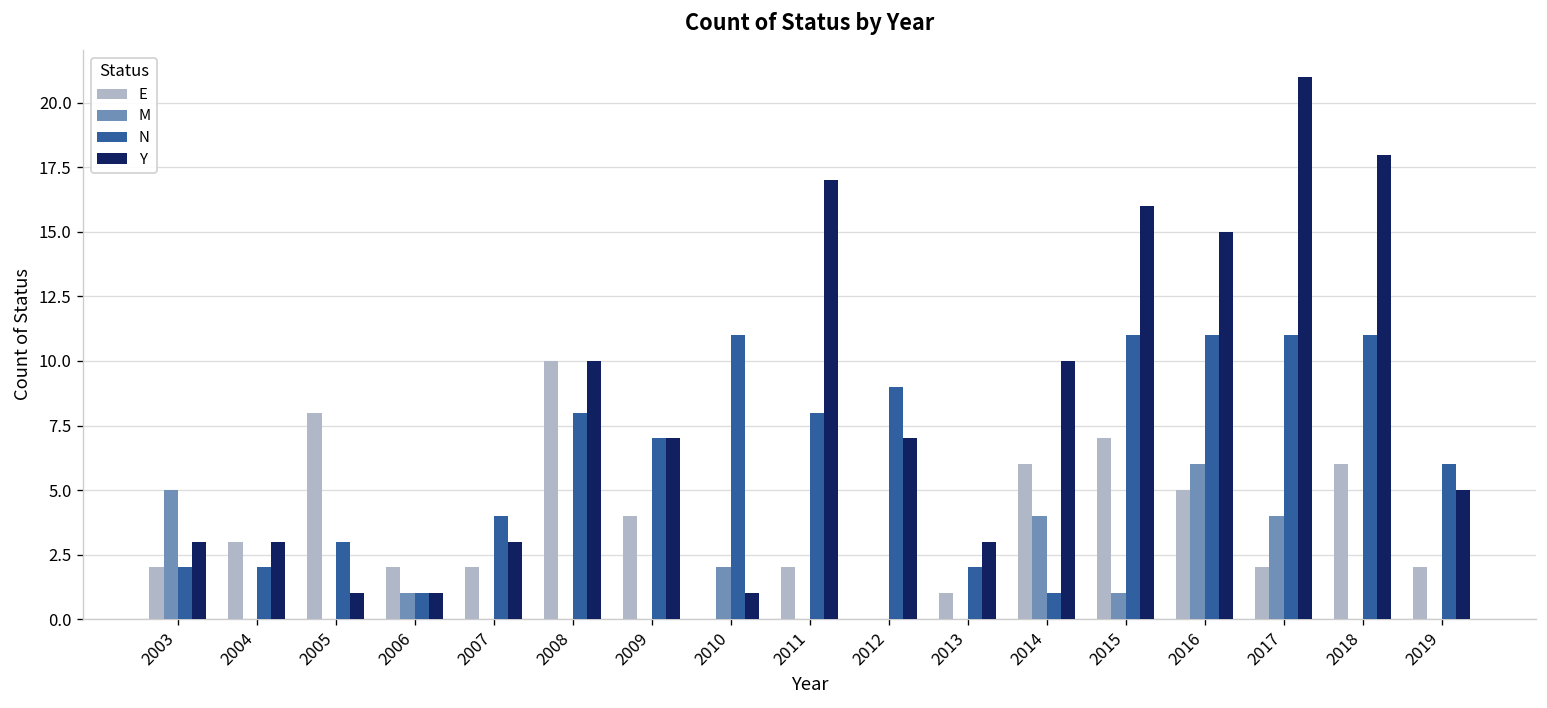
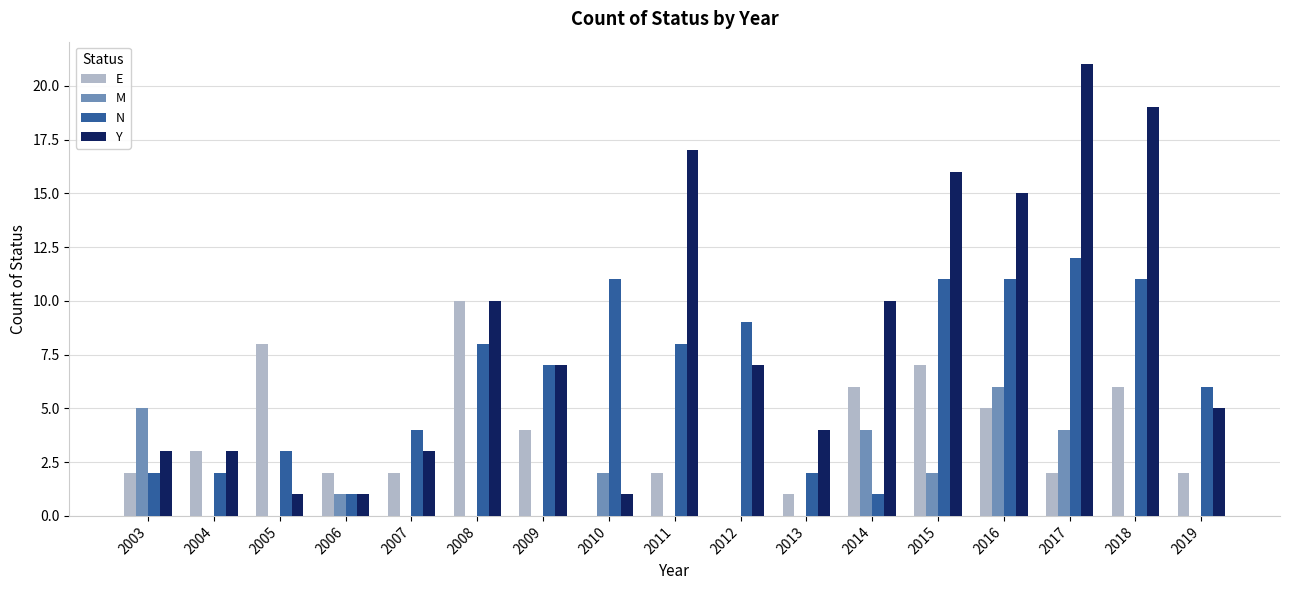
Y, 2013: 3 -> 4
M, 2015: 1 -> 2
N, 2017: 11 -> 12
Y, 2018: 18 -> 19
